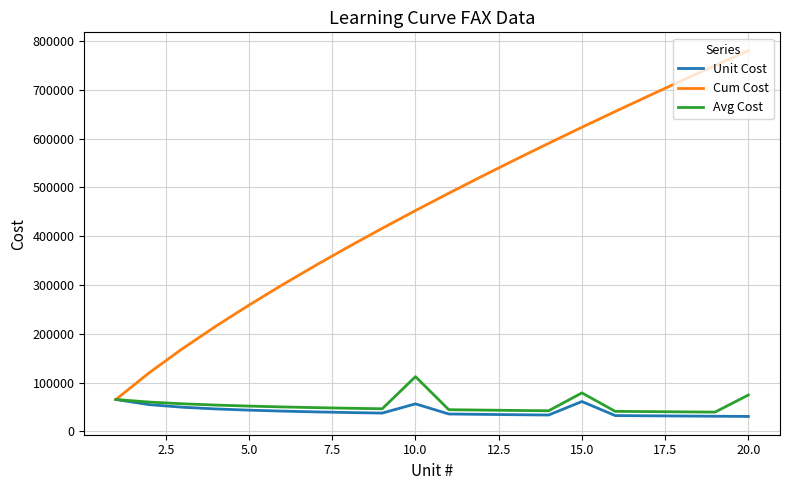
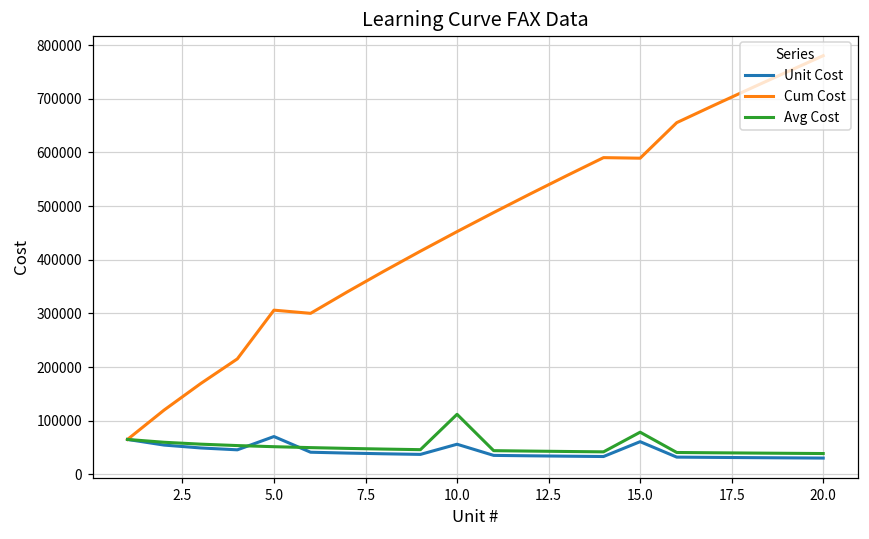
Unit Cost, 5.0: 40000 -> 70000
Cum Cost, 5.0: 260000 -> 310000
Cum Cost, 15.0: 620000 -> 590000
Avg Cost, 20.0: 70000 -> 40000
